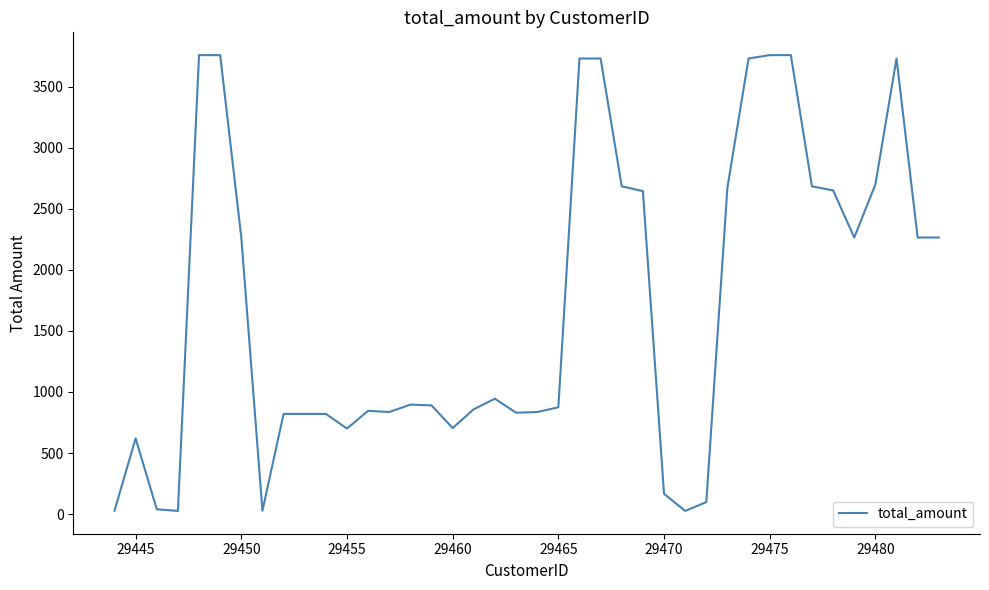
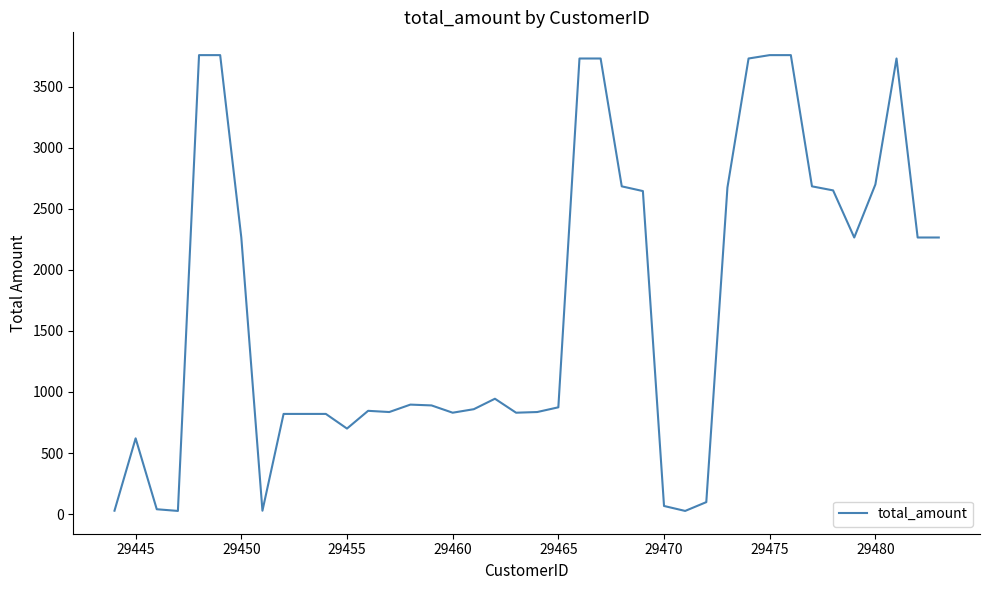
29460: 700 -> 830
29470: 170 -> 70
